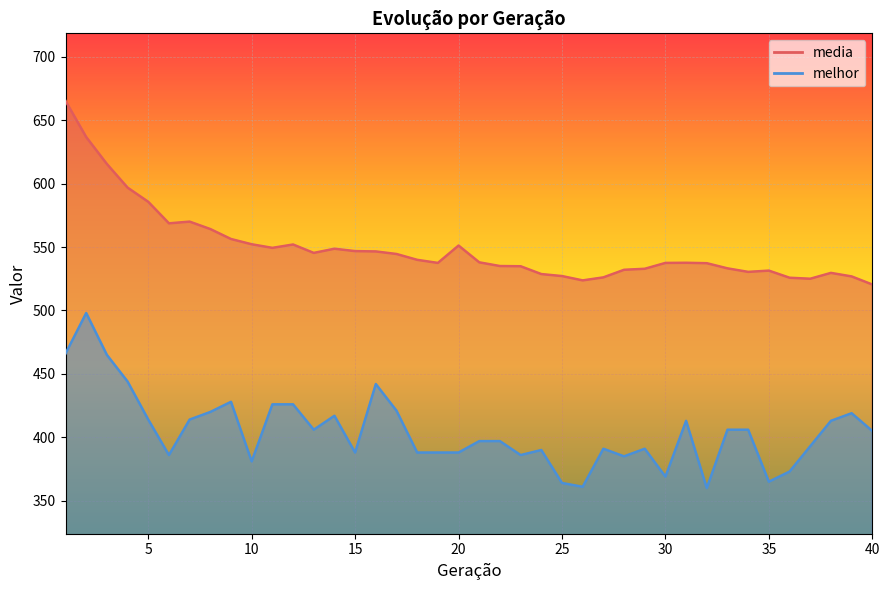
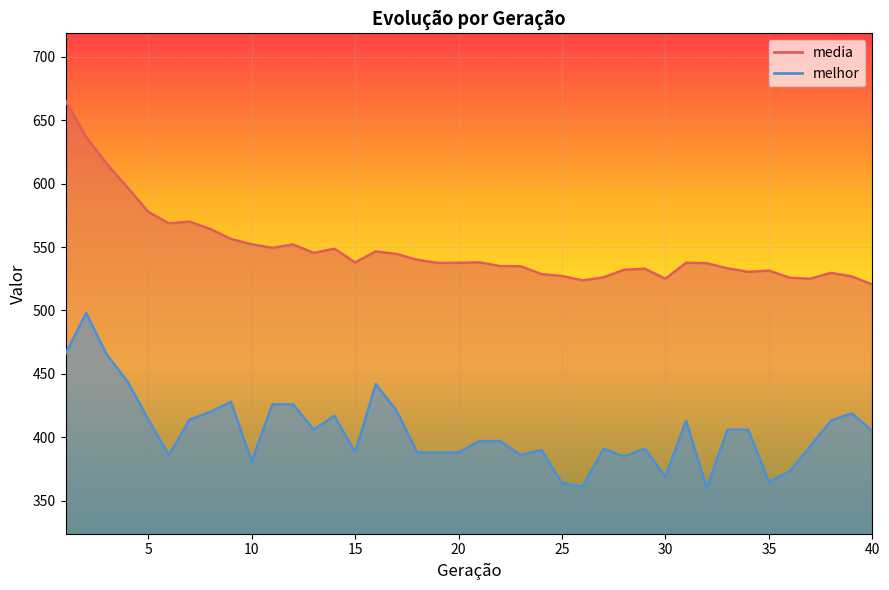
media, 5: 586 -> 578
media, 15: 547 -> 538
media, 20: 551 -> 538
media, 30: 538 -> 525
